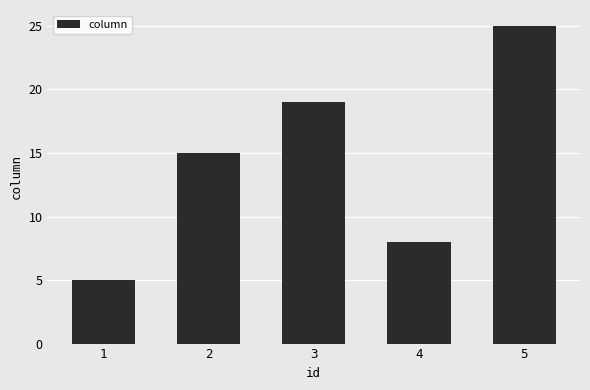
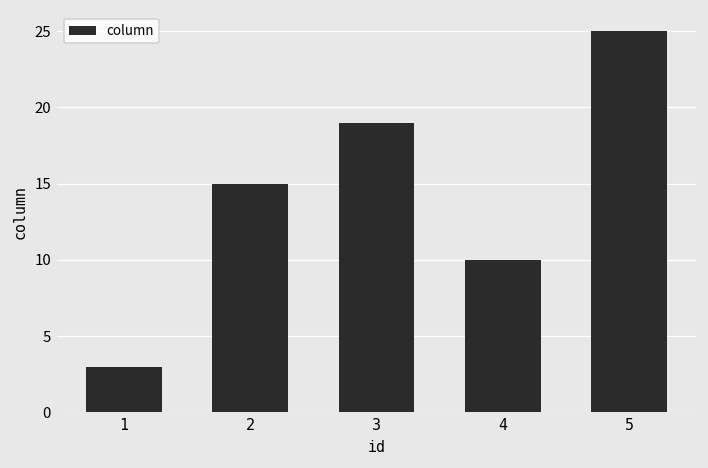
1: 5 -> 3
4: 8 -> 10
